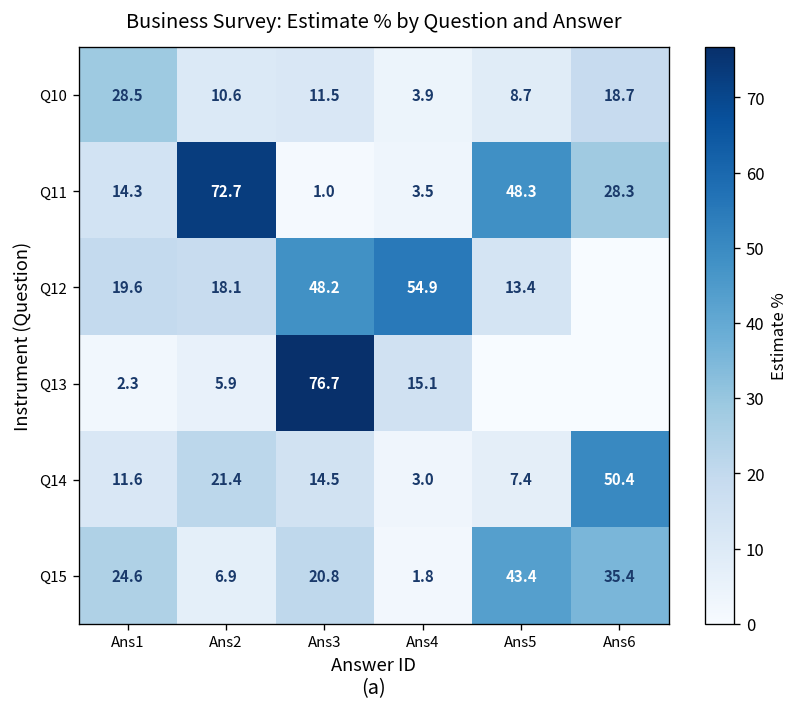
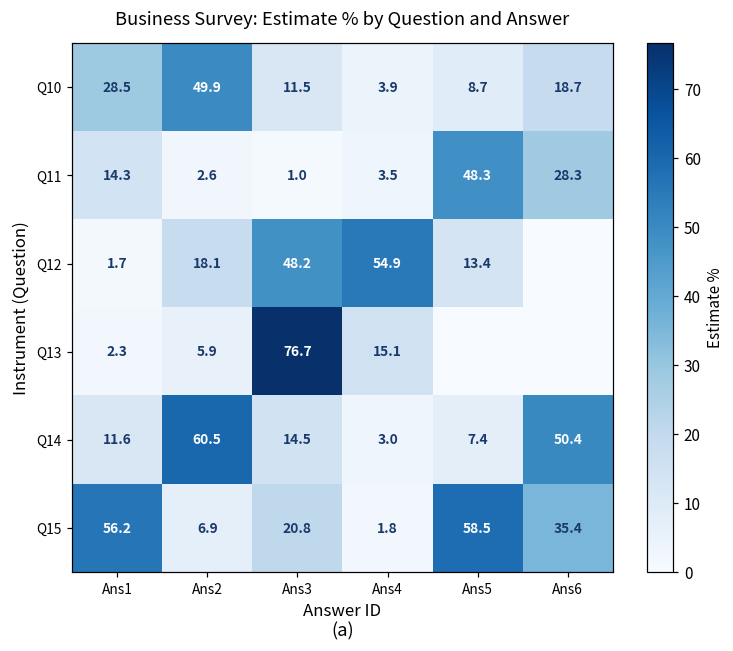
Q10, Ans2: 10.6 -> 49.9
Q11, Ans2: 72.7 -> 2.6
Q12, Ans1: 19.6 -> 1.7
Q14, Ans2: 21.4 -> 60.5
Q15, Ans1: 24.6 -> 56.2
Q15, Ans5: 43.4 -> 58.5
